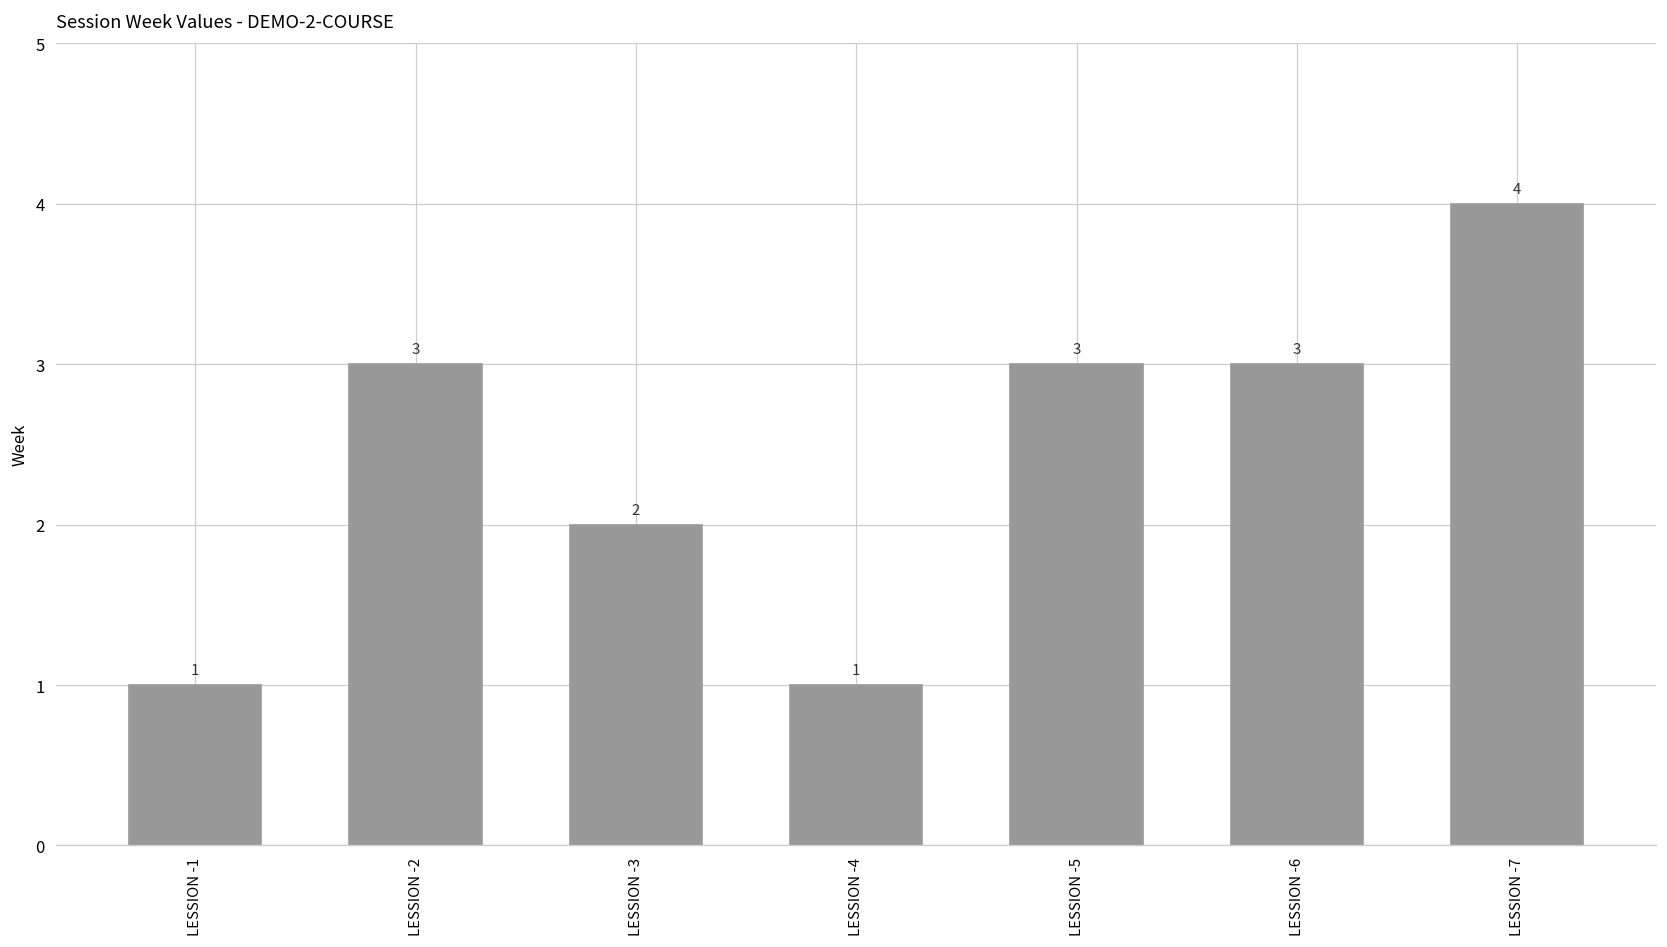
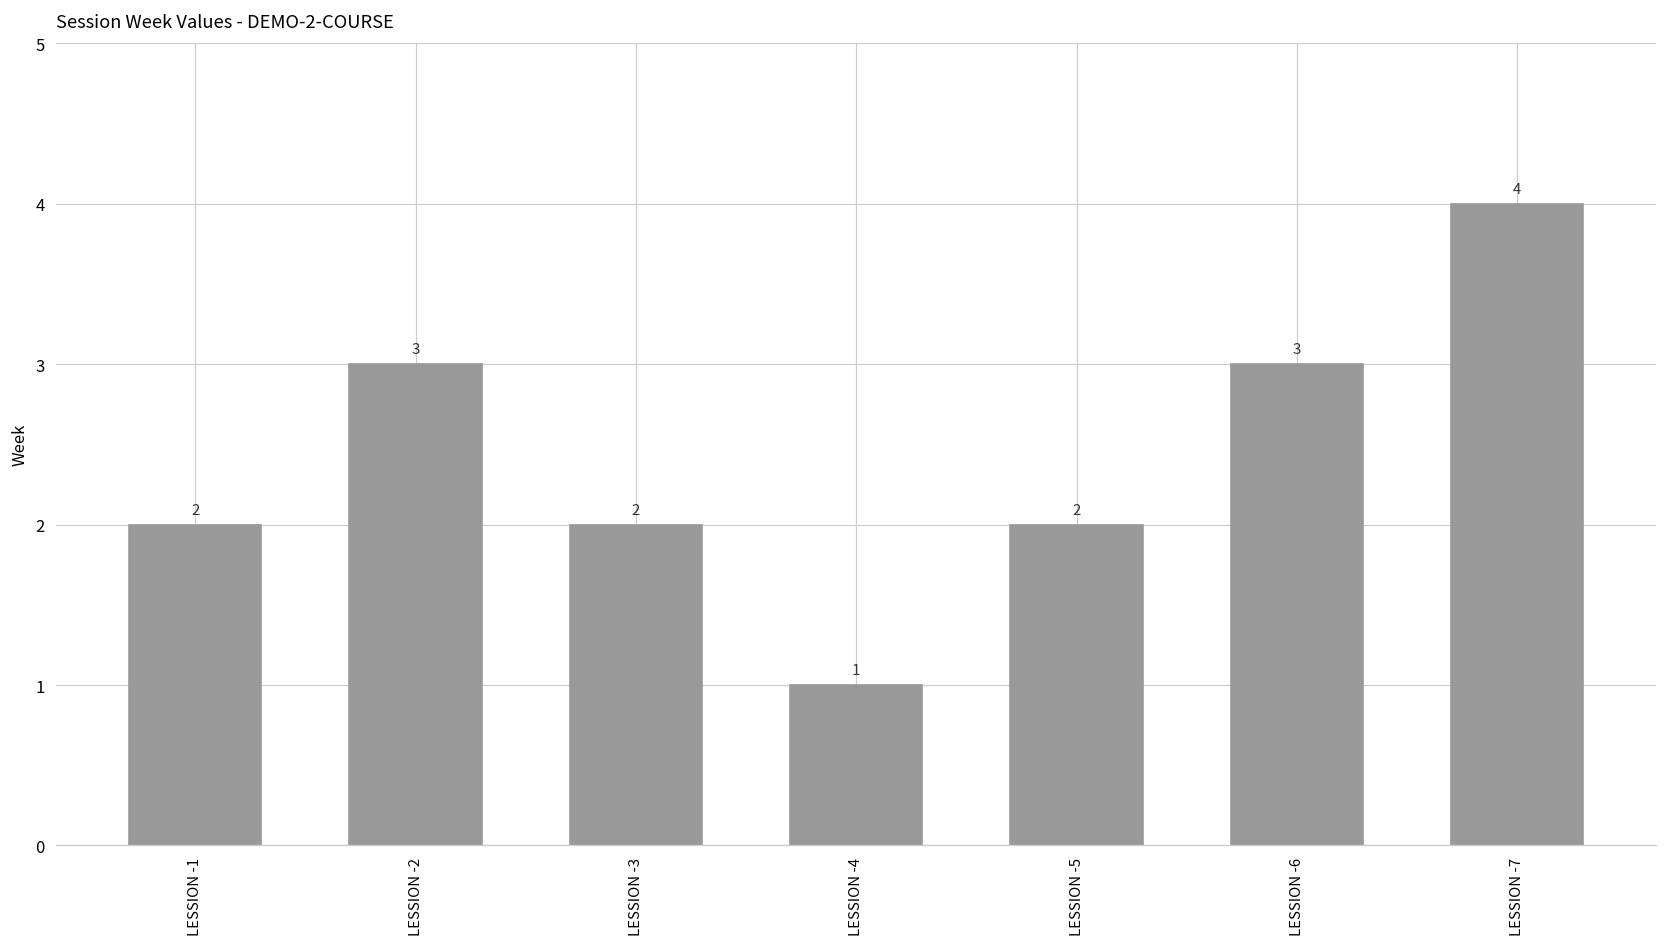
LESSION -1: 1 -> 2
LESSION -5: 3 -> 2
